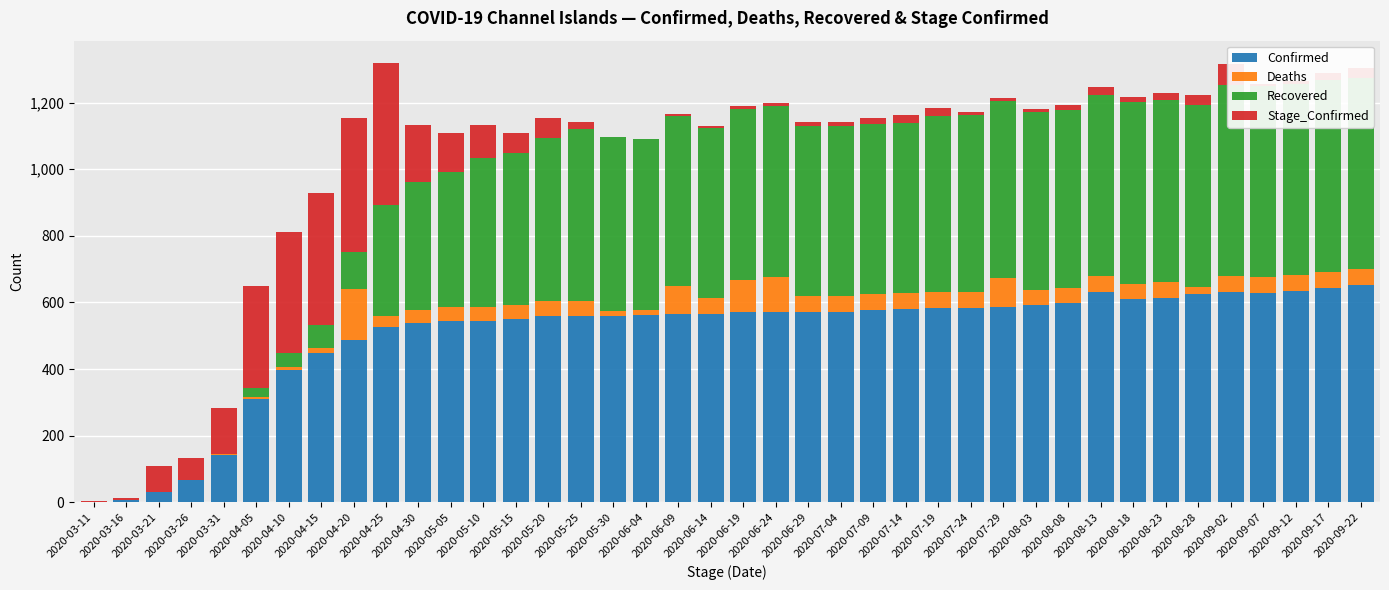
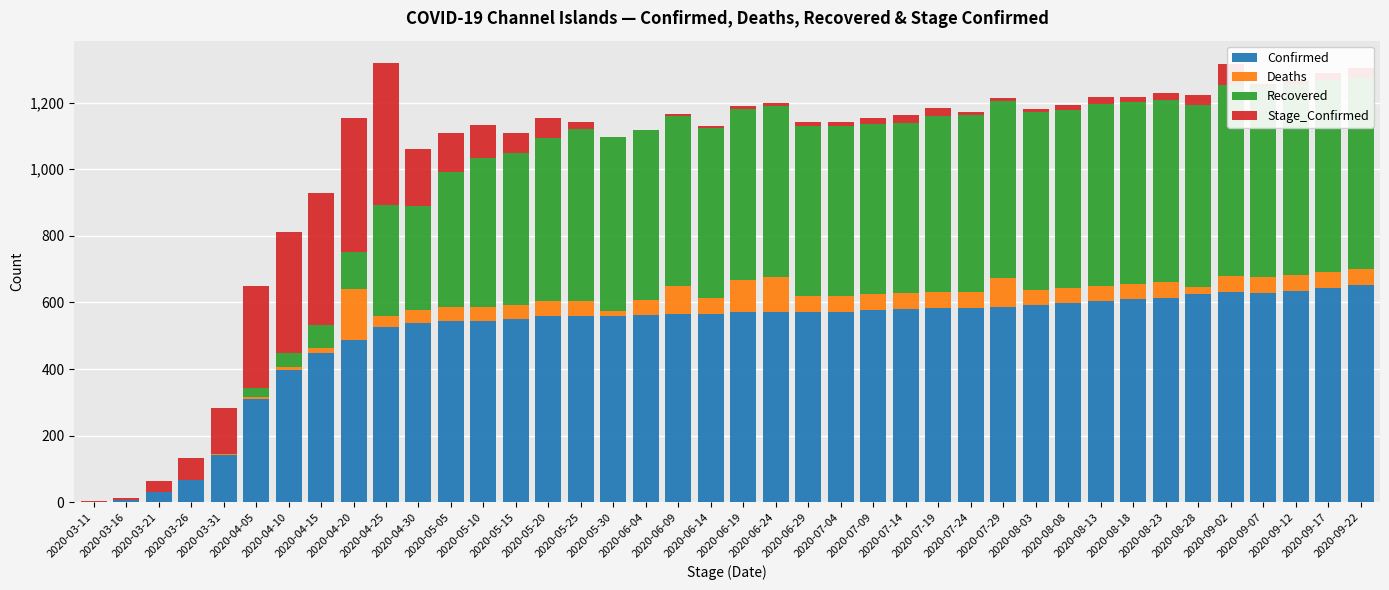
Stage_Confirmed, 2020-03-21: 80 -> 30
Recovered, 2020-04-30: 390 -> 310
Deaths, 2020-06-04: 20 -> 50
Confirmed, 2020-08-13: 630 -> 600
